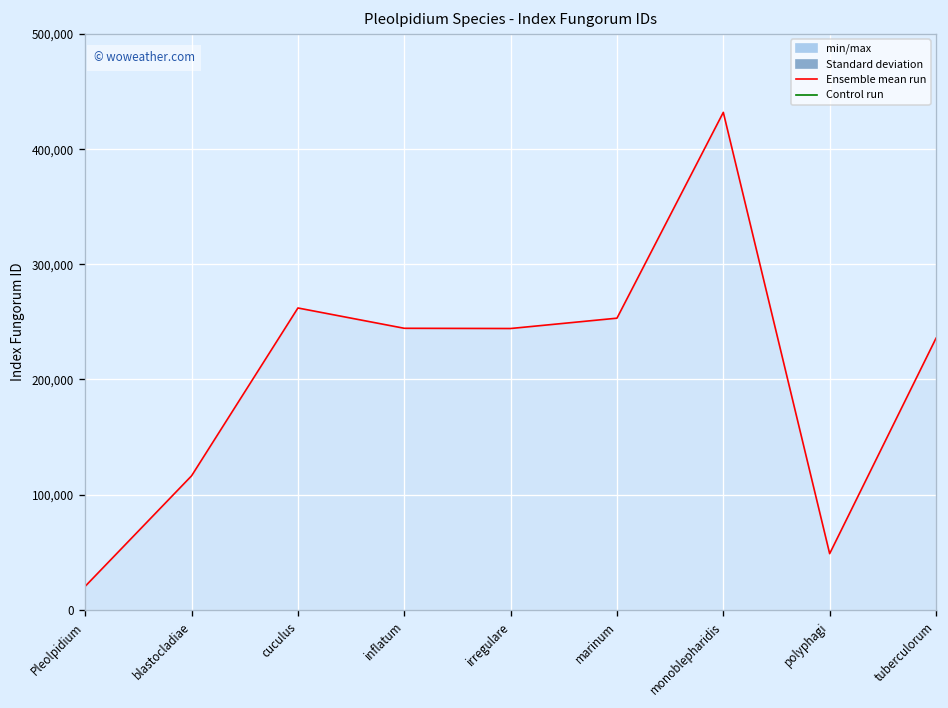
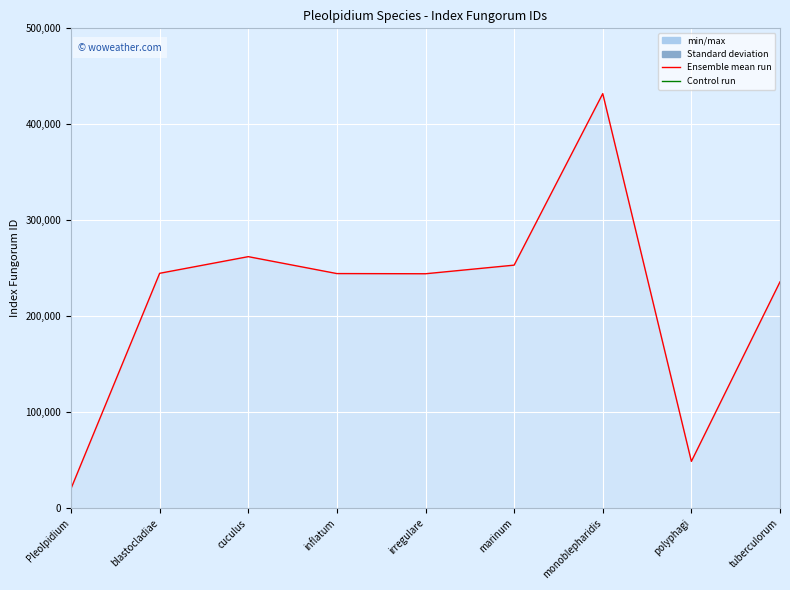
blastocladiae: 120,000 -> 240,000
